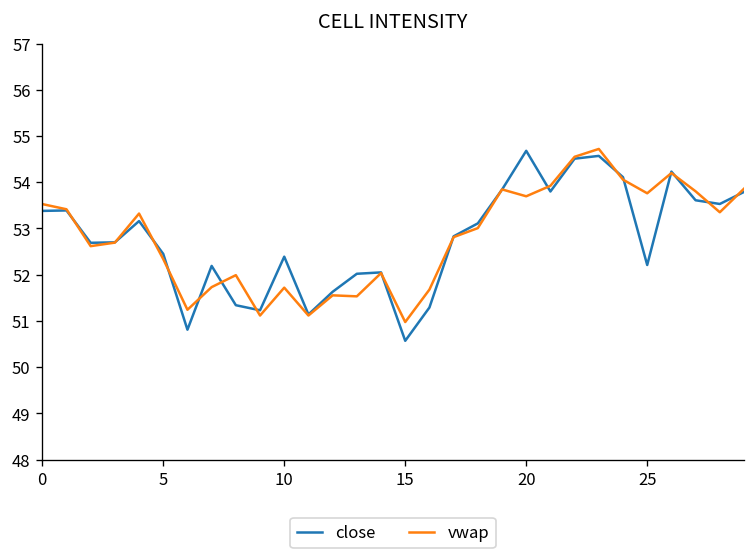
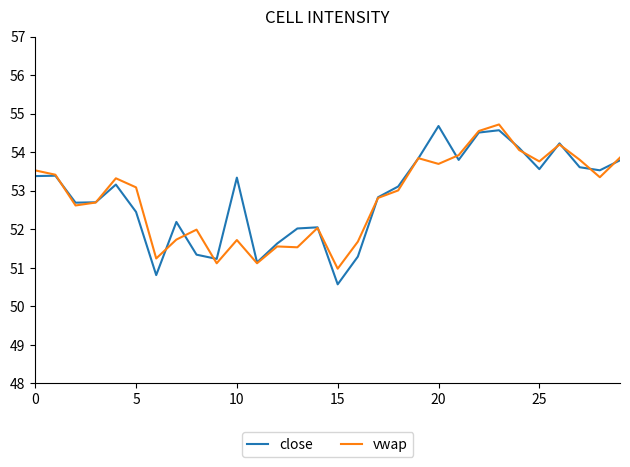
vwap, 5: 52.3 -> 53.1
close, 10: 52.4 -> 53.3
close, 25: 52.2 -> 53.6
